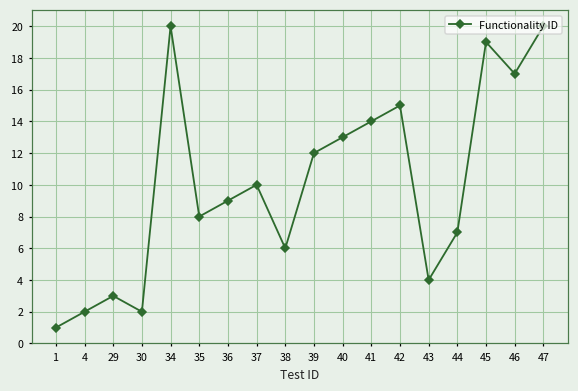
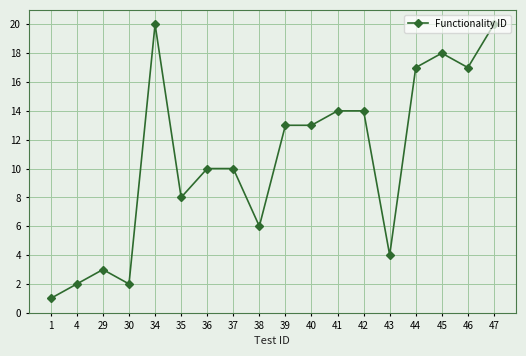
36: 9 -> 10
39: 12 -> 13
42: 15 -> 14
44: 7 -> 17
45: 19 -> 18
